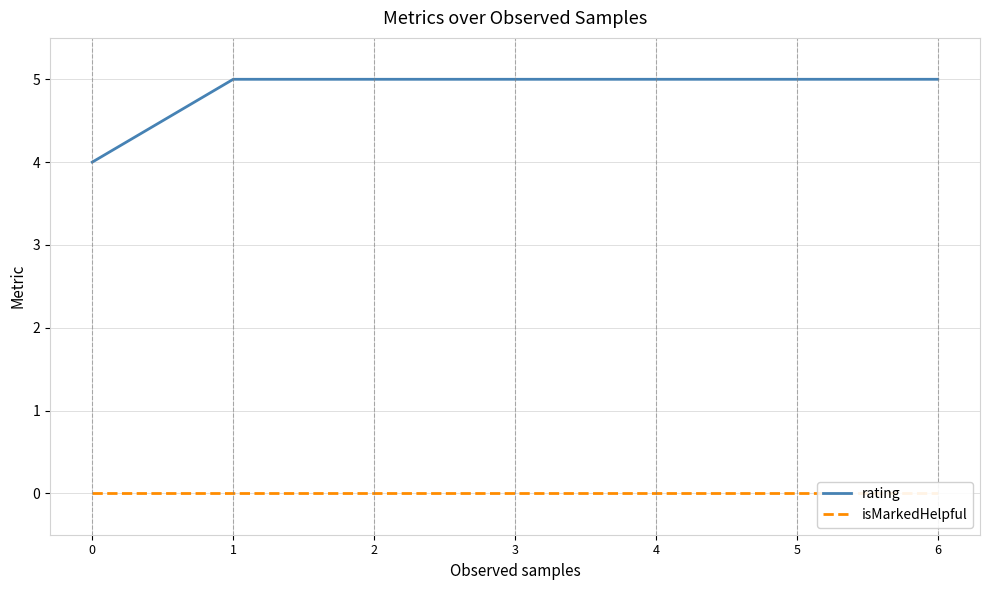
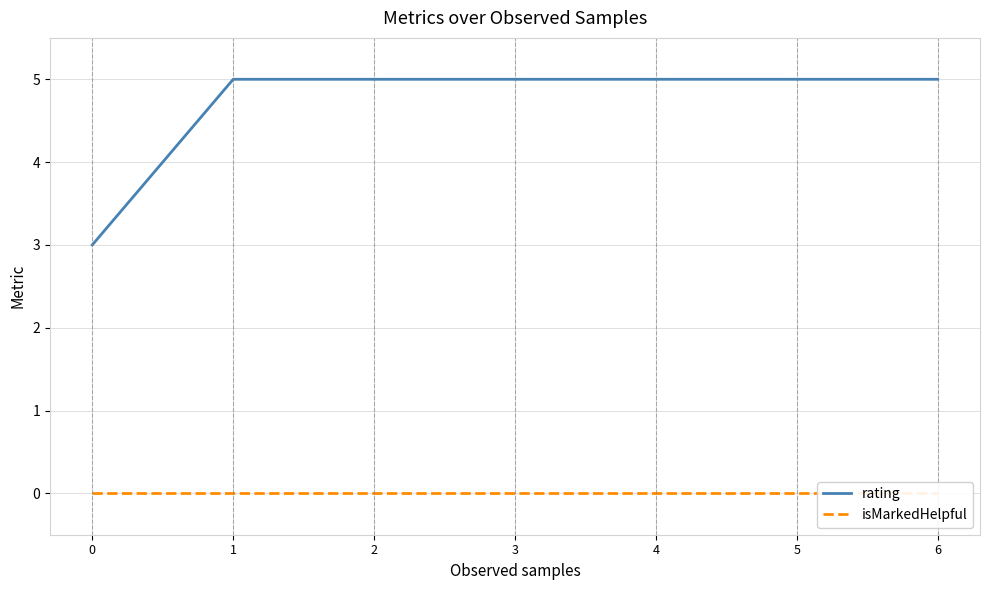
rating, 0: 4 -> 3
